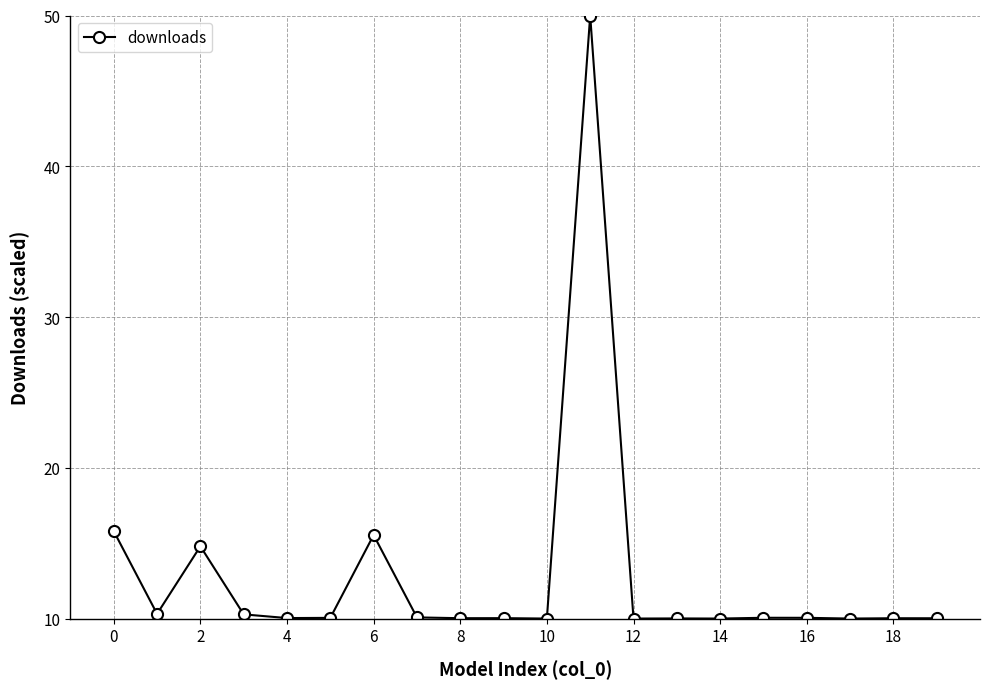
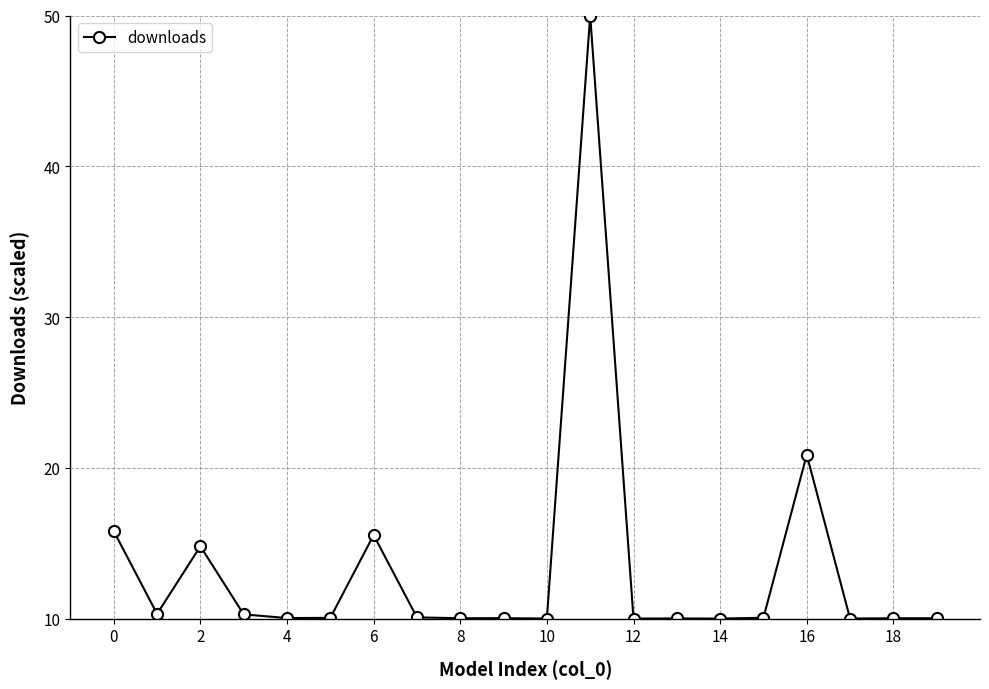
16: 10.0 -> 20.9
